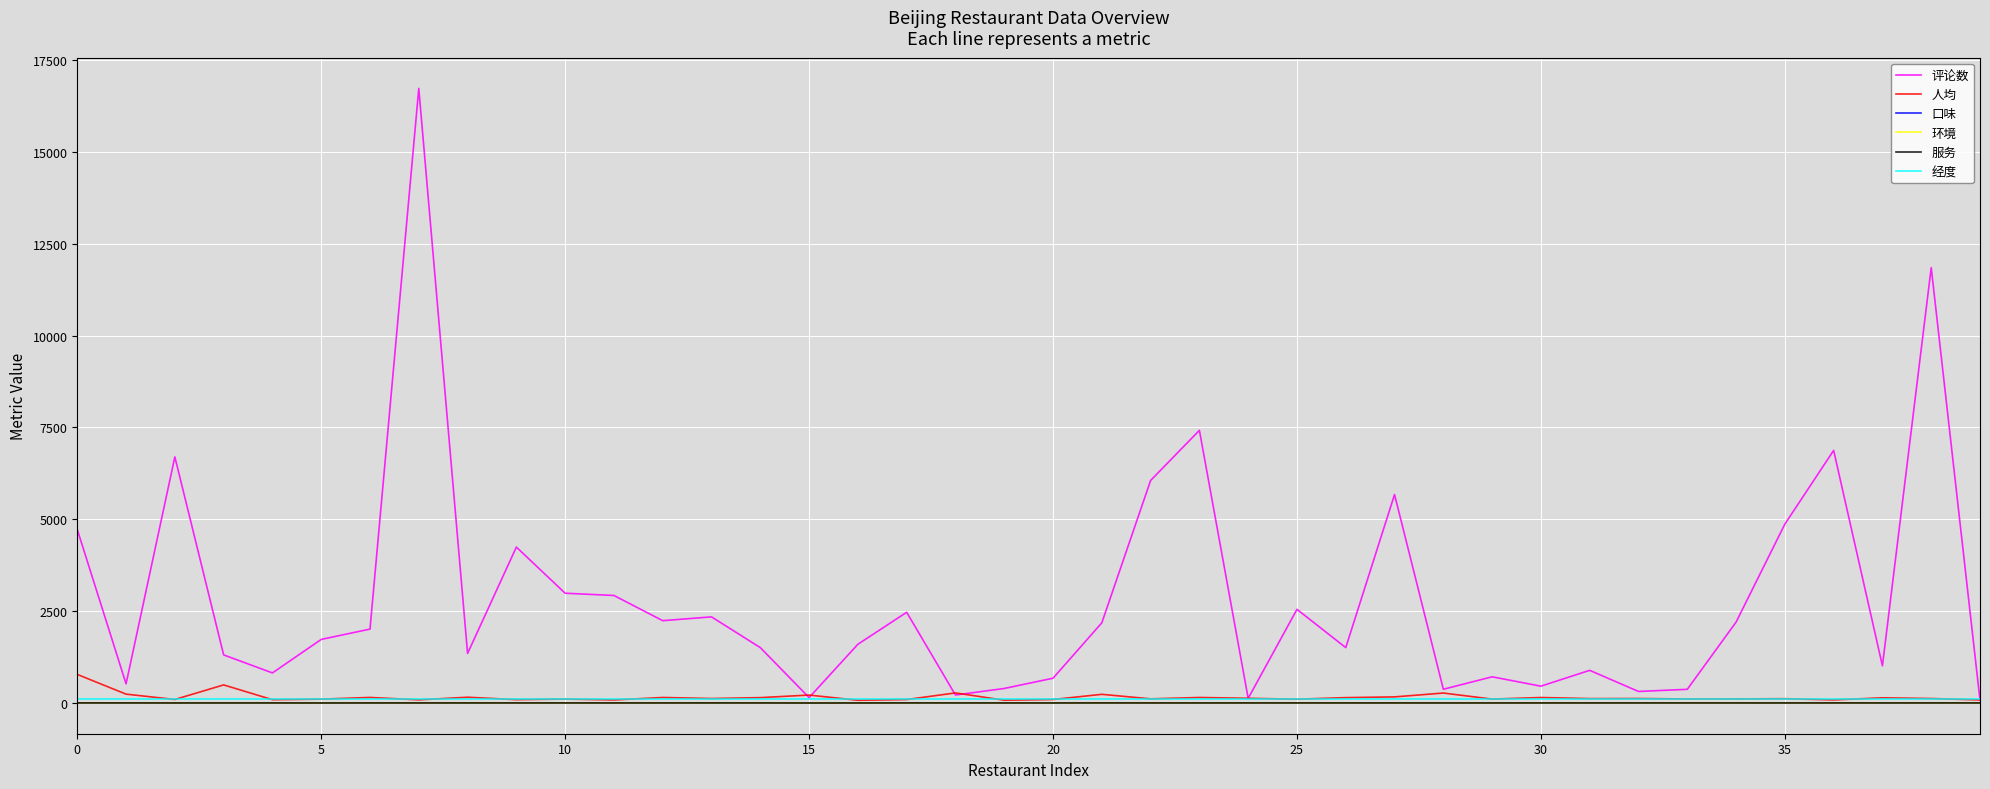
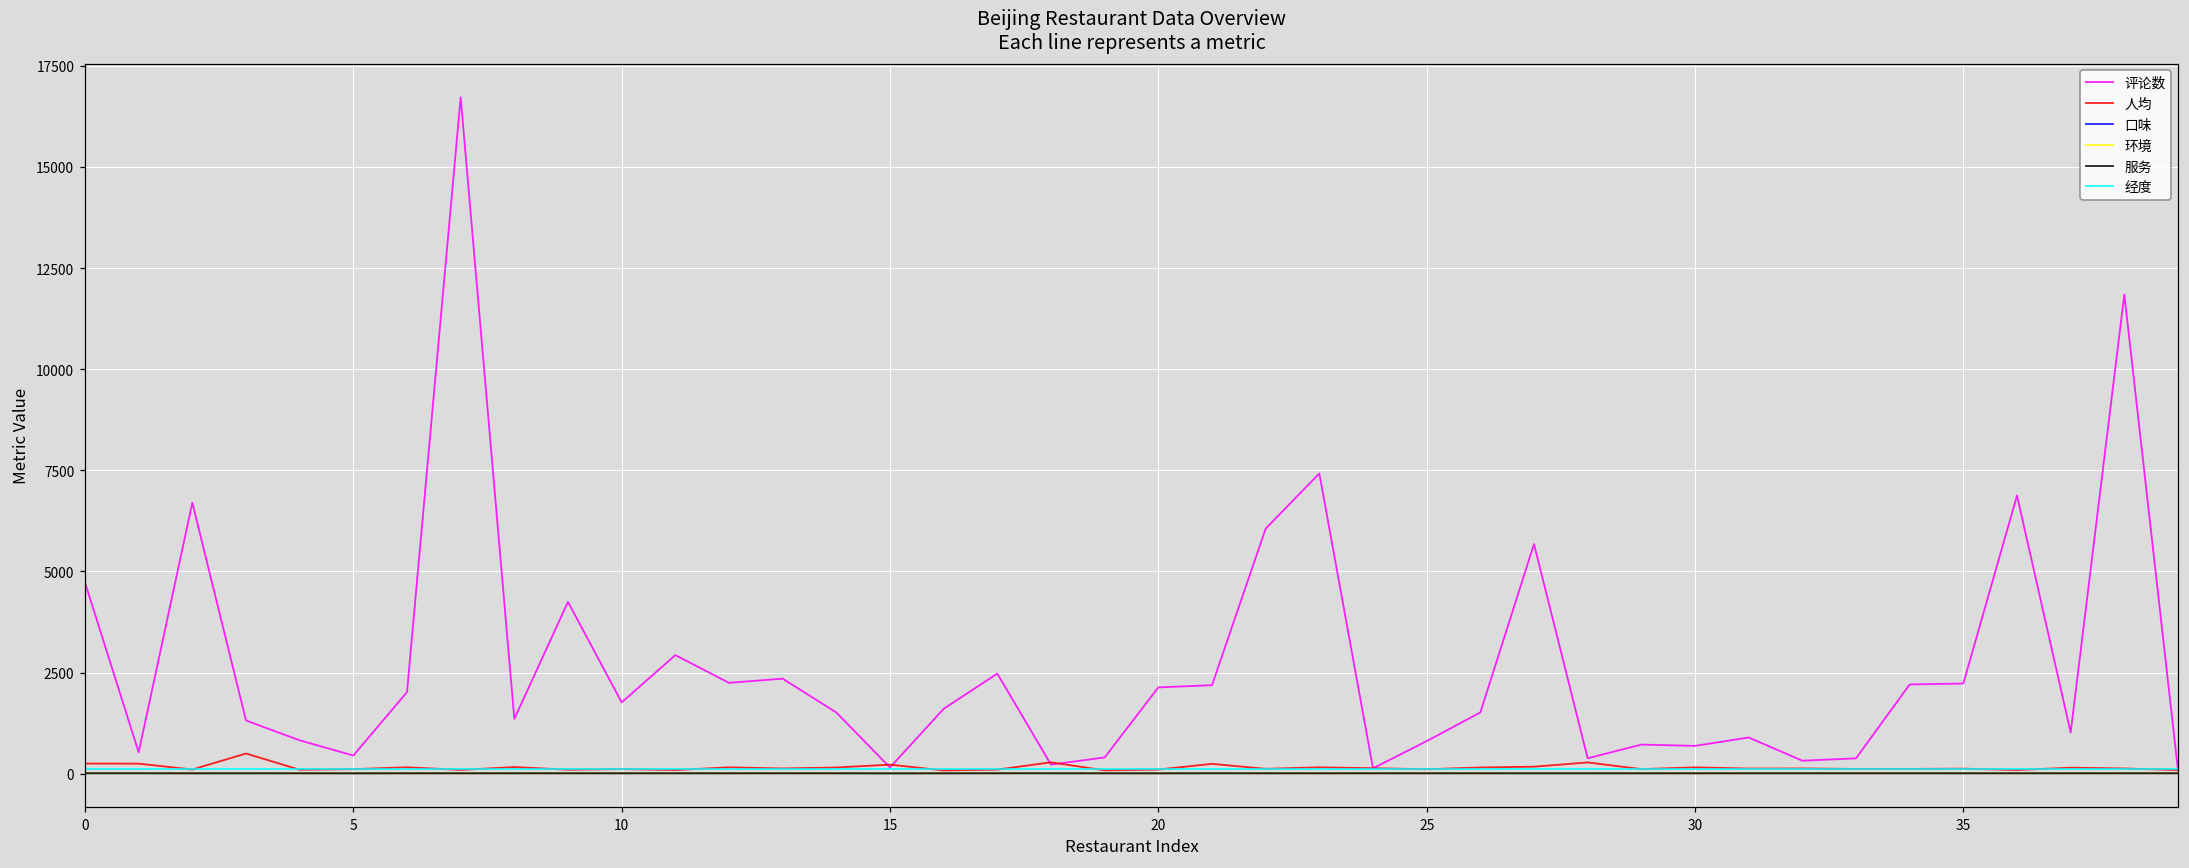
人均, 0: 800 -> 300
评论数, 5: 1700 -> 400
评论数, 10: 3000 -> 1800
评论数, 20: 700 -> 2100
评论数, 25: 2600 -> 800
评论数, 30: 500 -> 700
评论数, 35: 4900 -> 2200
